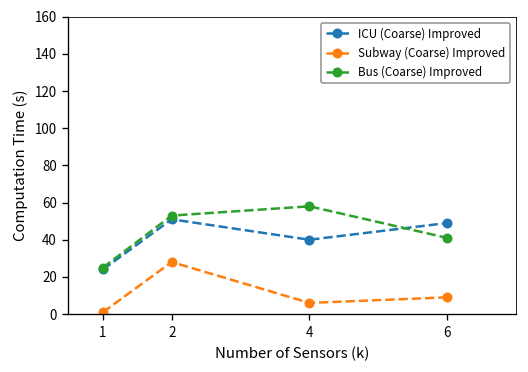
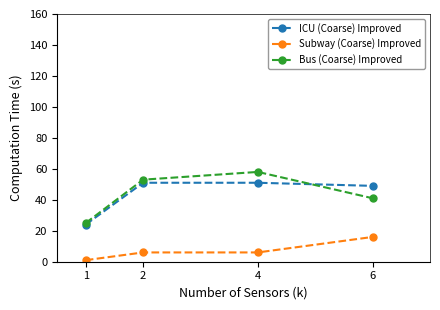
Subway (Coarse) Improved, 2: 28 -> 6
ICU (Coarse) Improved, 4: 40 -> 51
Subway (Coarse) Improved, 6: 9 -> 16
